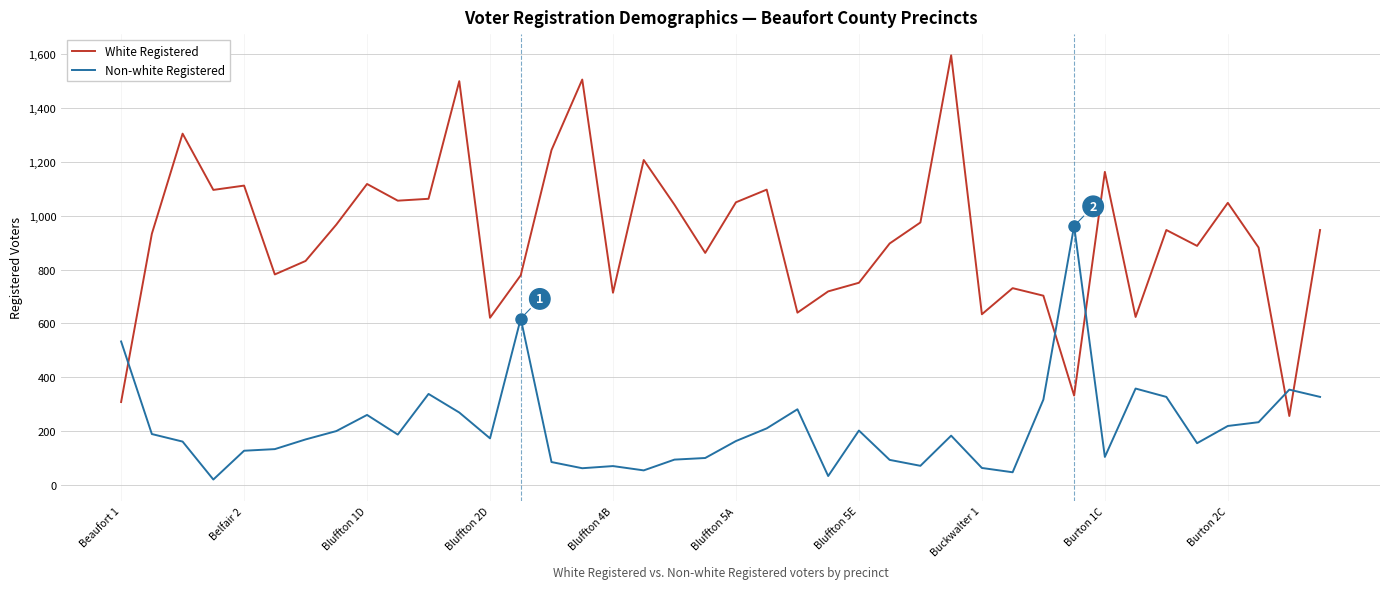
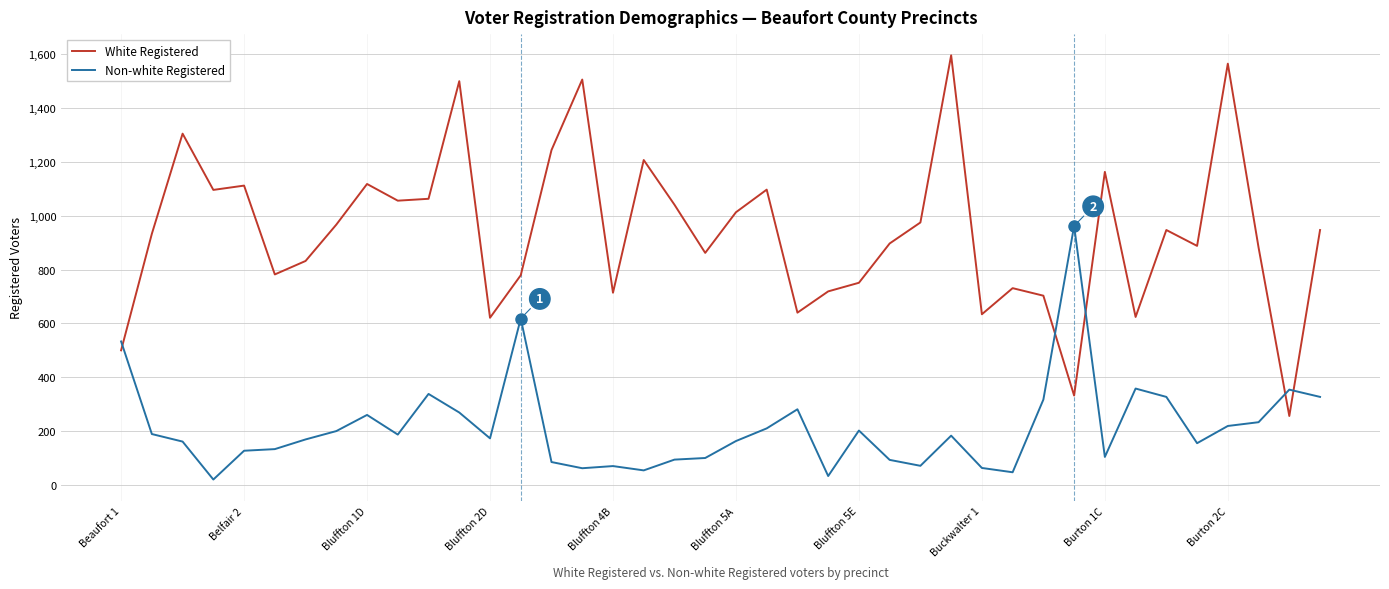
White Registered, Beaufort 1: 310 -> 500
White Registered, Bluffton 5A: 1,050 -> 1,010
White Registered, Burton 2C: 1,050 -> 1,570
